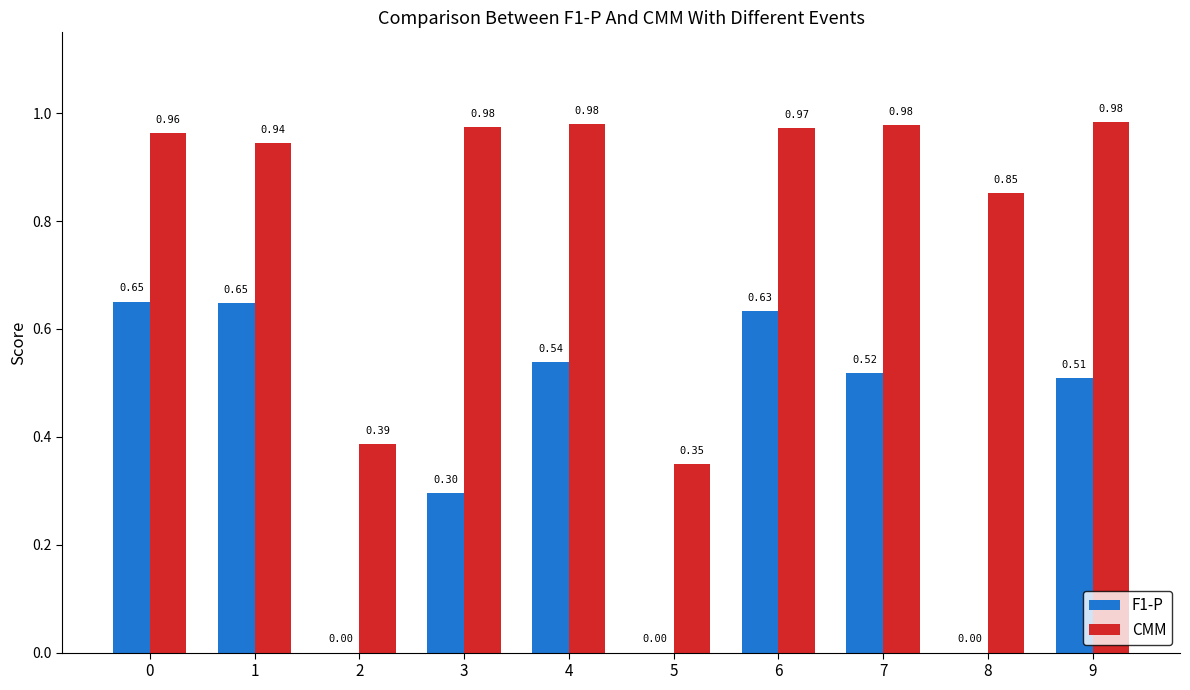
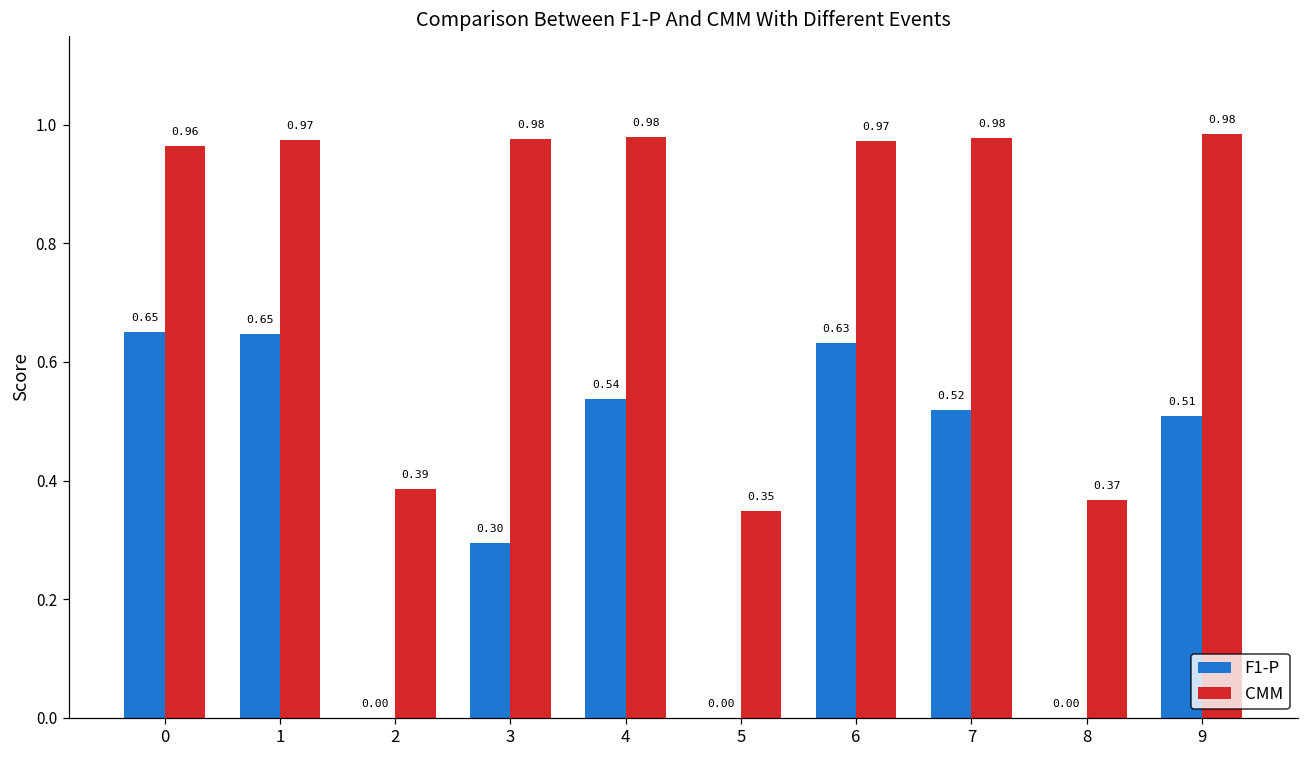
CMM, 1: 0.94 -> 0.97
CMM, 8: 0.85 -> 0.37
